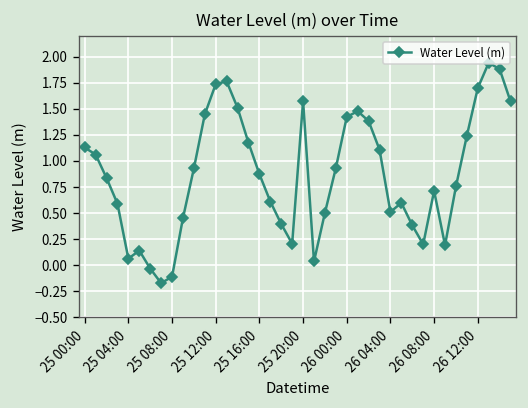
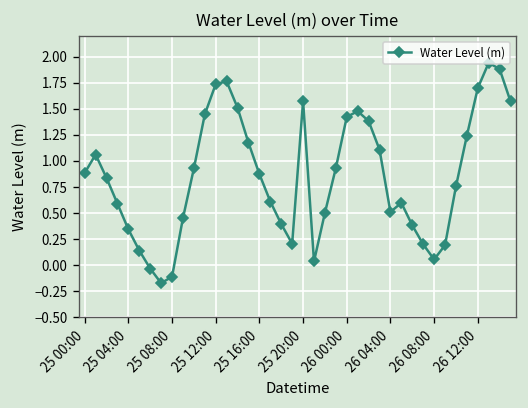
25 00:00: 1.1 -> 0.9
25 04:00: 0.1 -> 0.3
26 08:00: 0.7 -> 0.1
